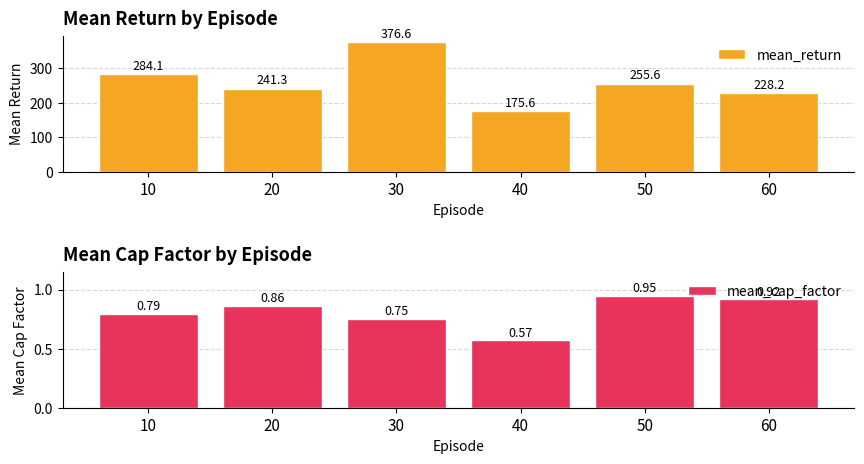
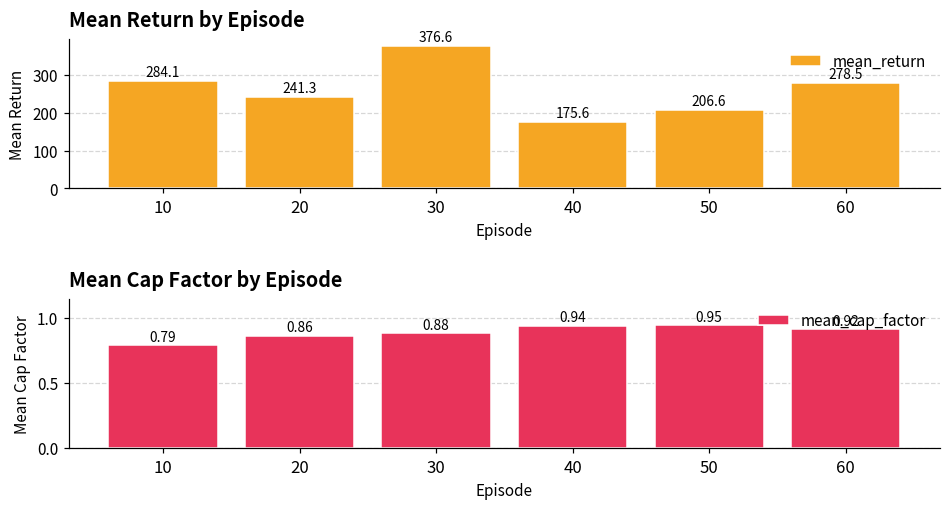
Mean Return by Episode, 50: 255.6 -> 206.6
Mean Return by Episode, 60: 228.2 -> 278.5
Mean Cap Factor by Episode, 30: 0.75 -> 0.88
Mean Cap Factor by Episode, 40: 0.57 -> 0.94
